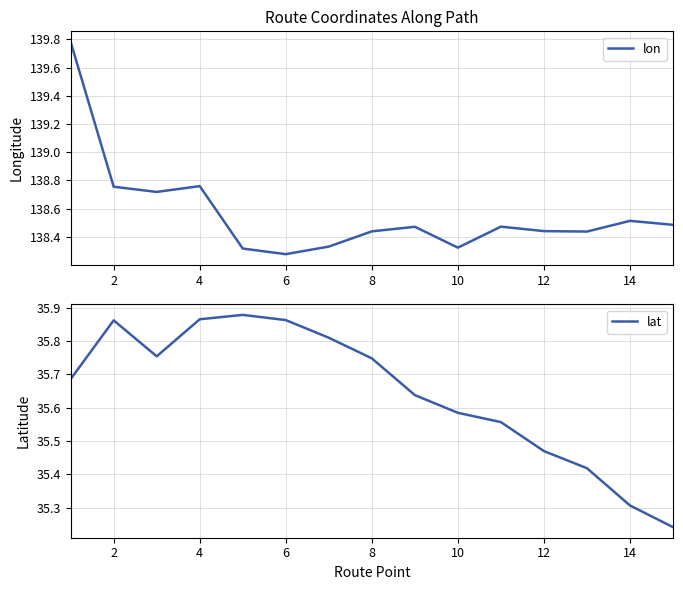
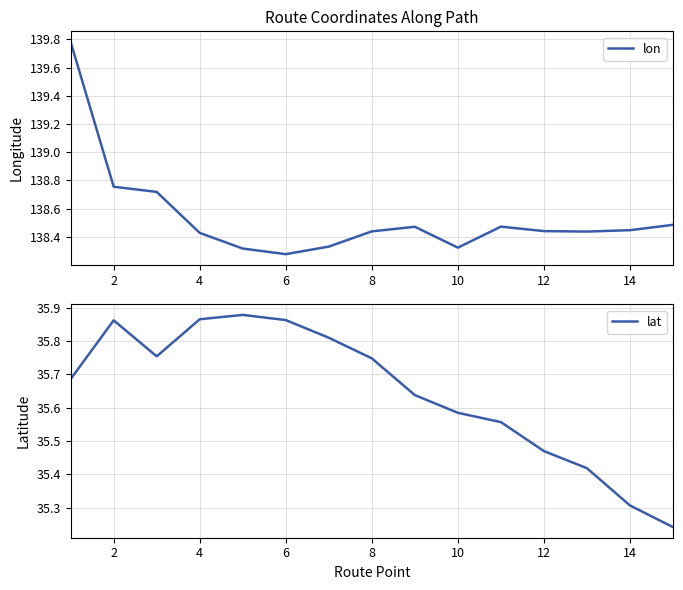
Route Coordinates Along Path, 4: 138.76 -> 138.43
Route Coordinates Along Path, 14: 138.51 -> 138.45
